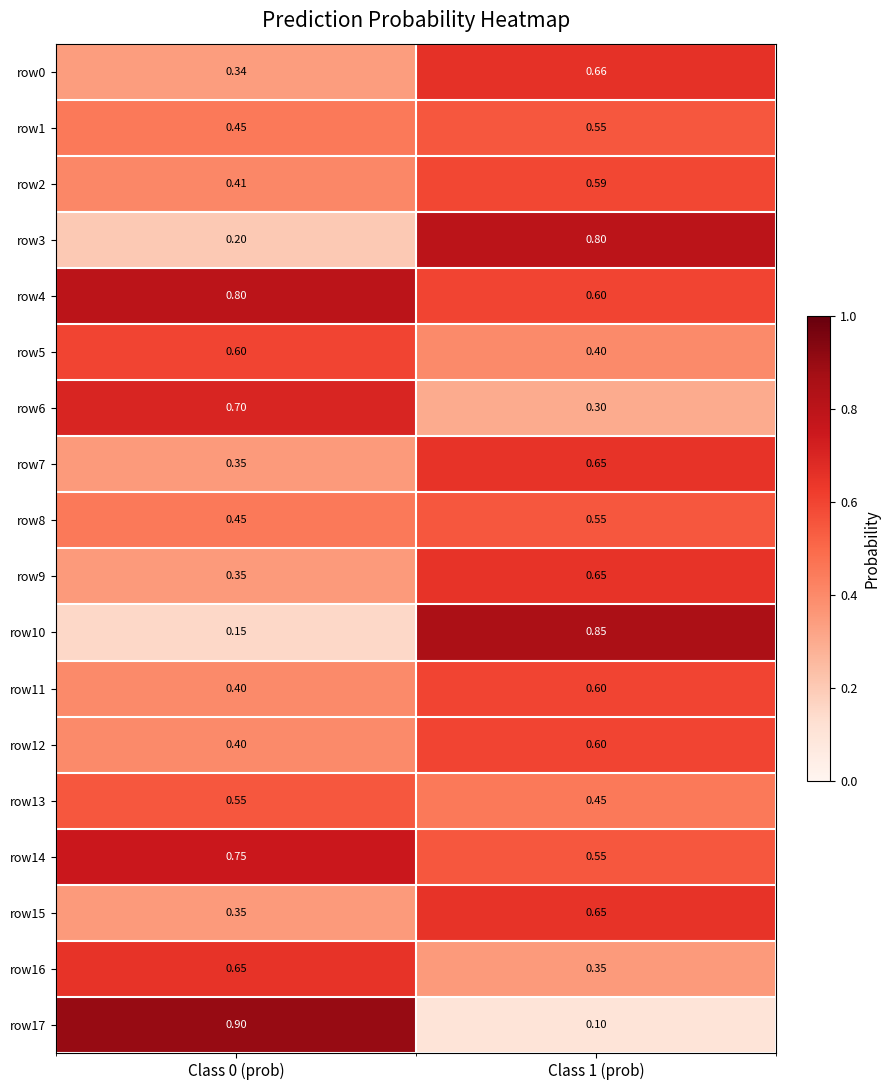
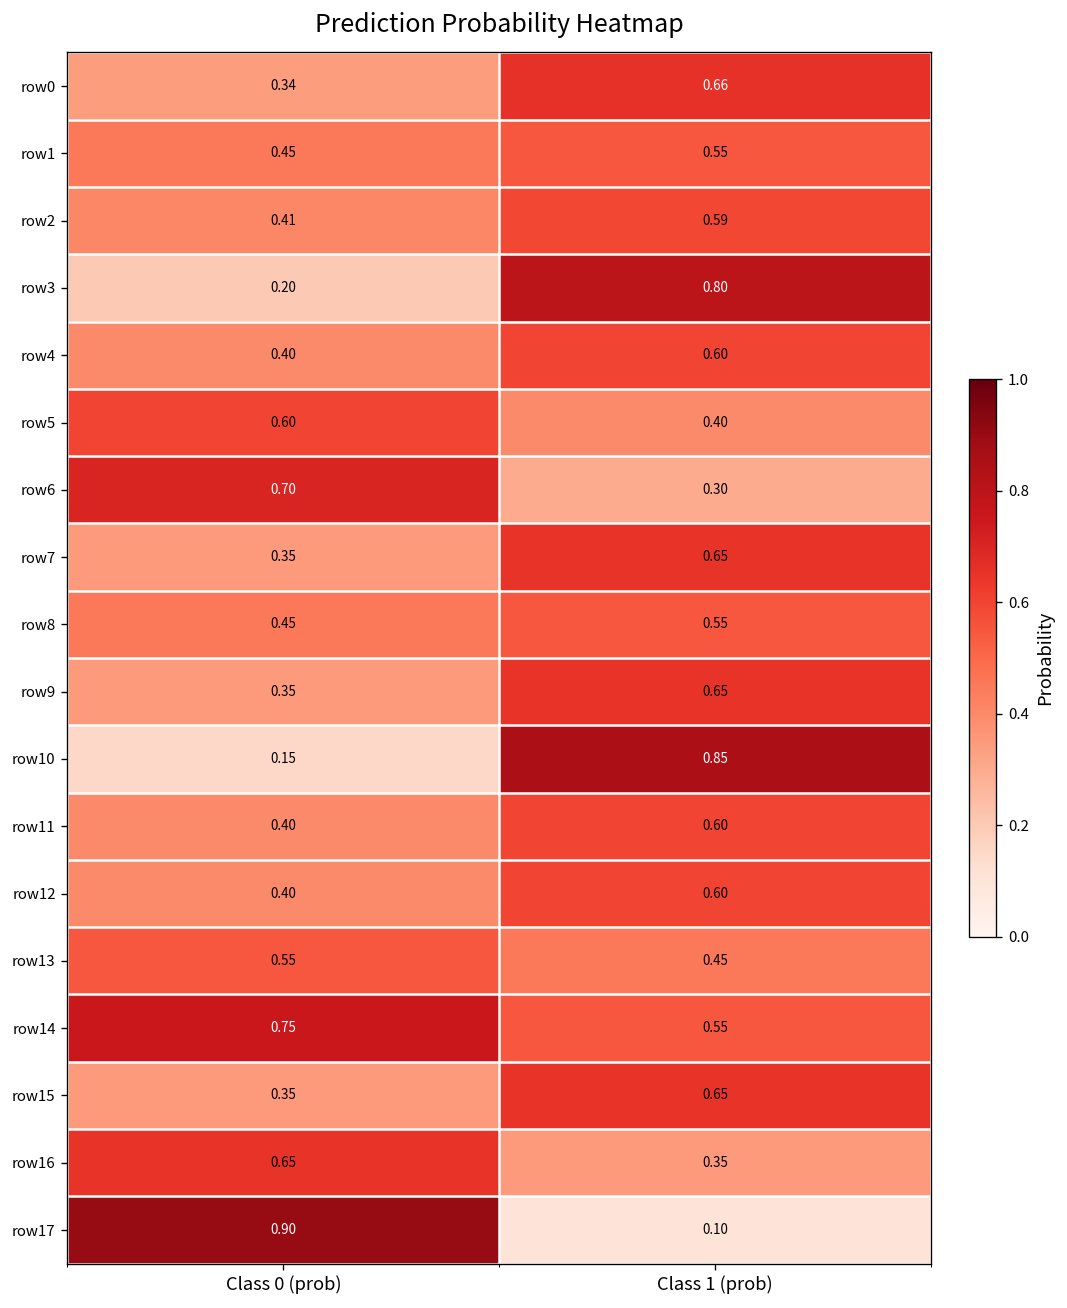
row4, Class 0 (prob): 0.80 -> 0.40
